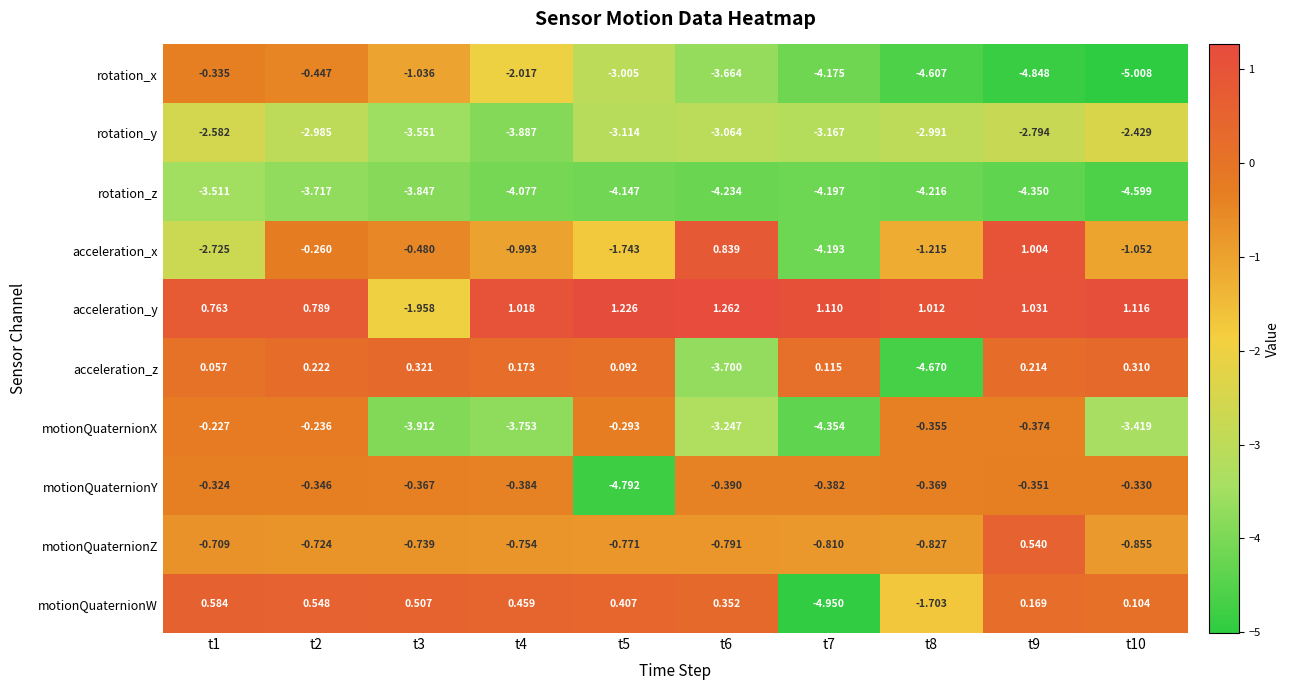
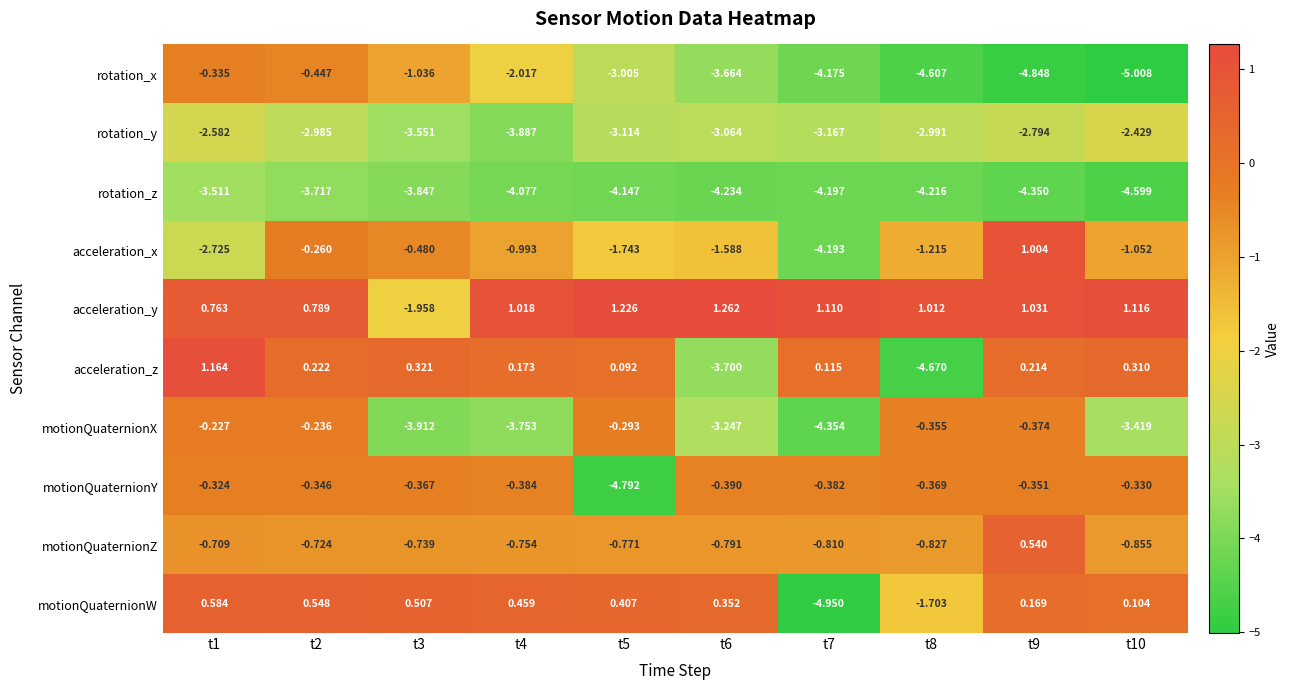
acceleration_x, t6: 0.839 -> -1.588
acceleration_z, t1: 0.057 -> 1.164
